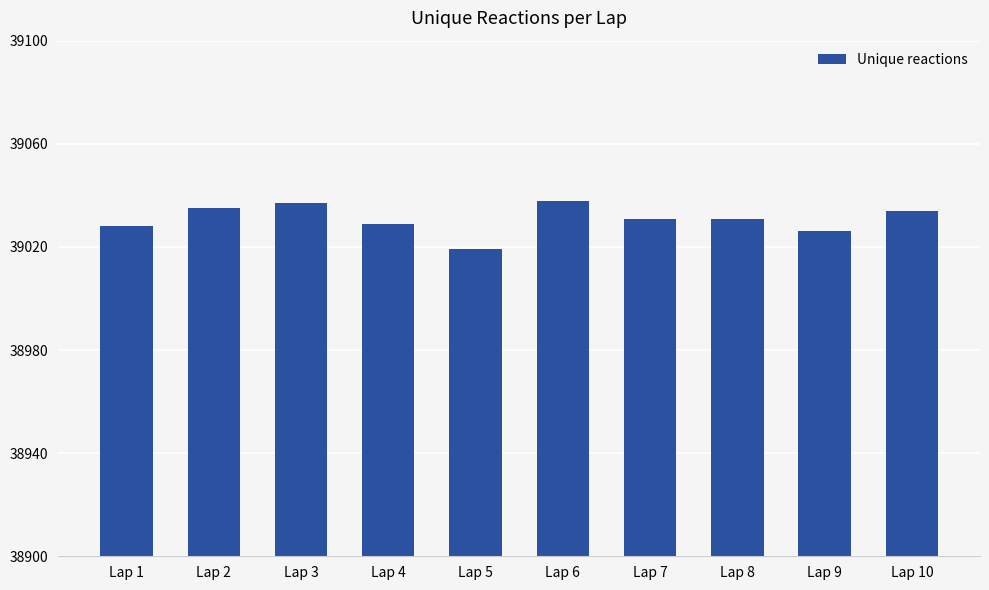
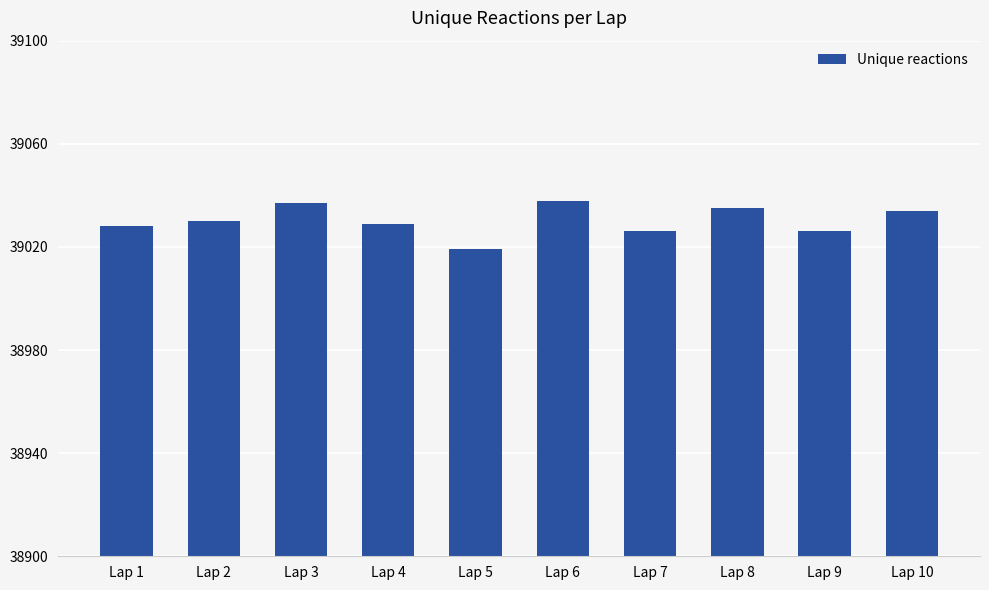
Lap 2: 39035 -> 39030
Lap 7: 39031 -> 39026
Lap 8: 39031 -> 39035
